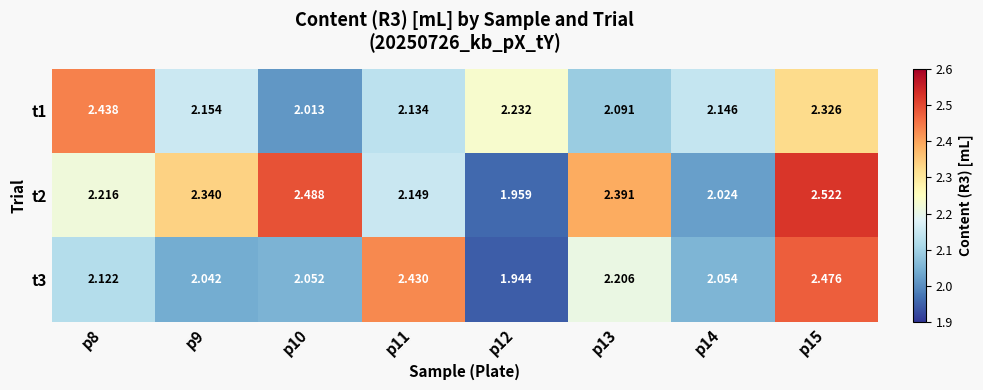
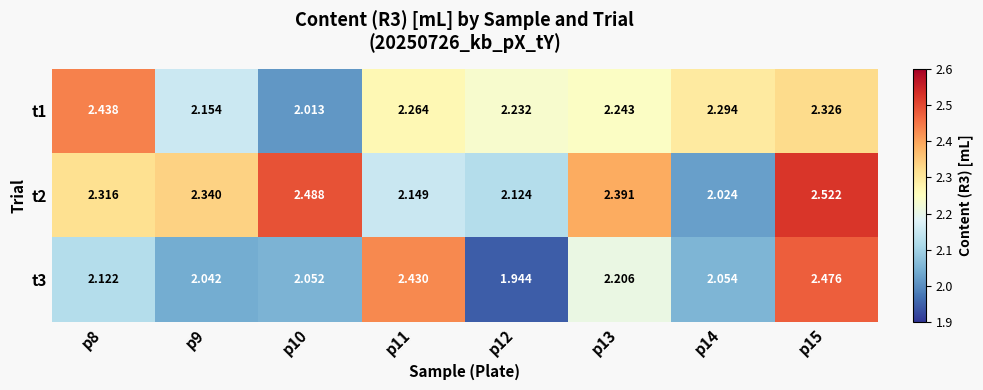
t1, p11: 2.134 -> 2.264
t1, p13: 2.091 -> 2.243
t1, p14: 2.146 -> 2.294
t2, p8: 2.216 -> 2.316
t2, p12: 1.959 -> 2.124
